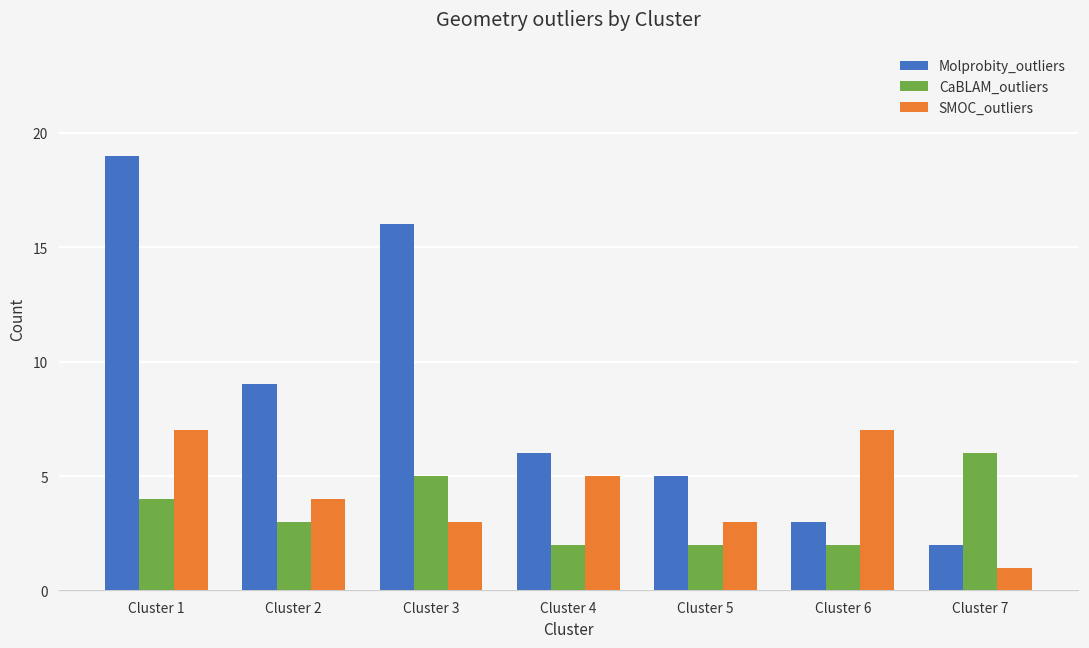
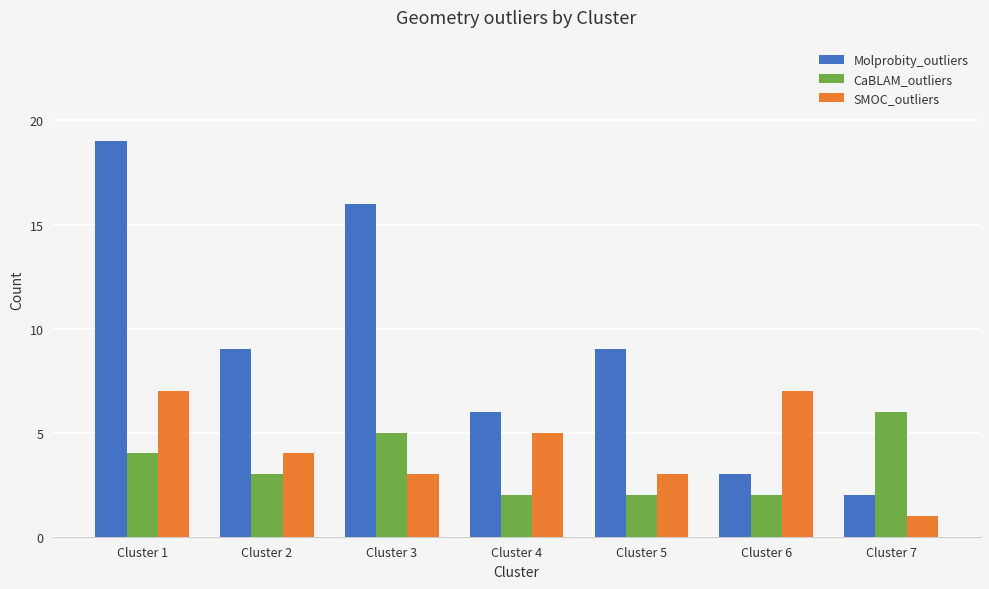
Molprobity_outliers, Cluster 5: 5 -> 9
